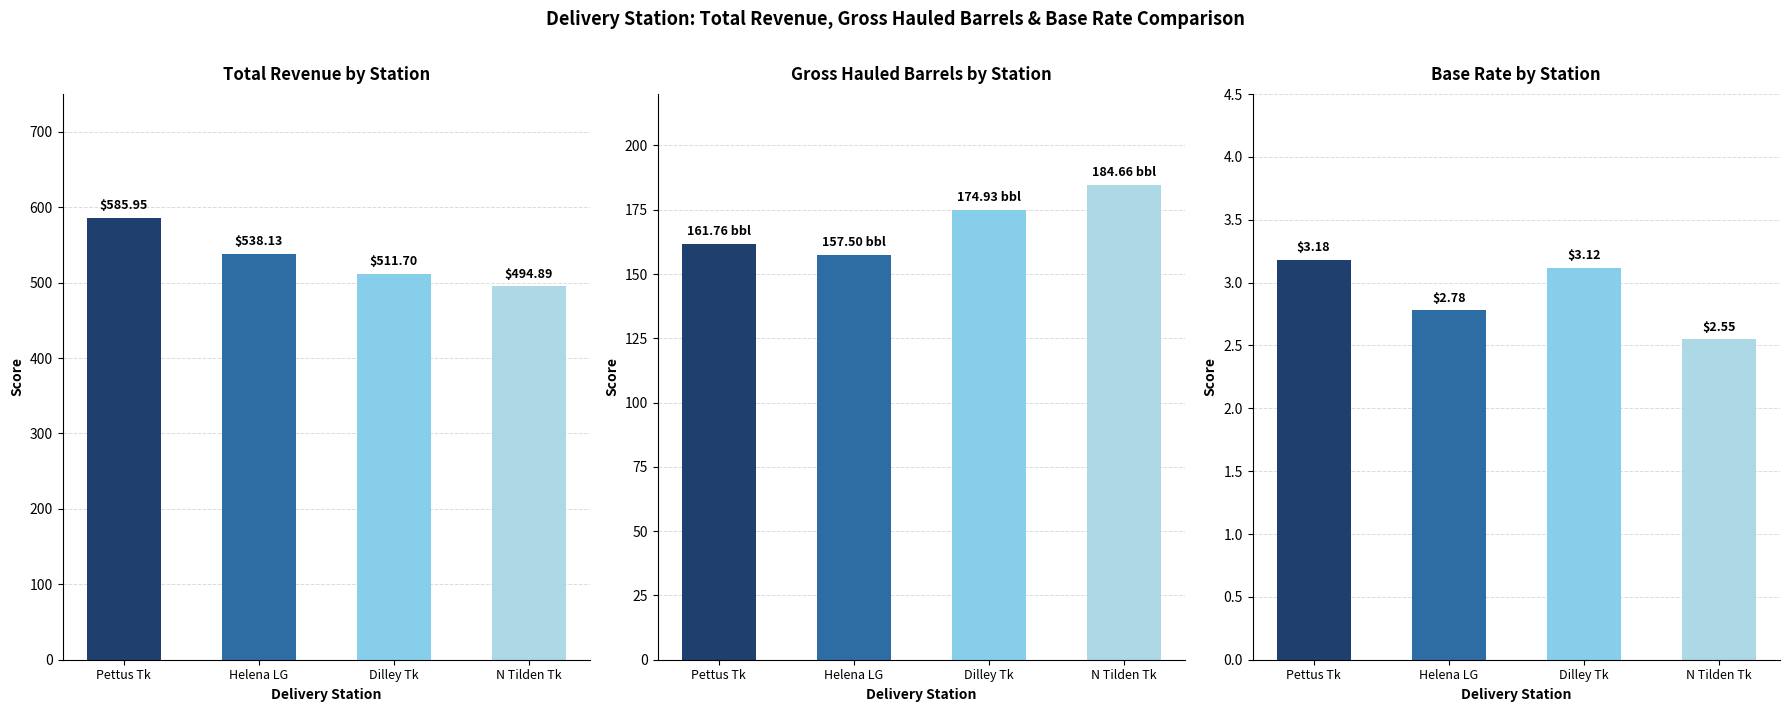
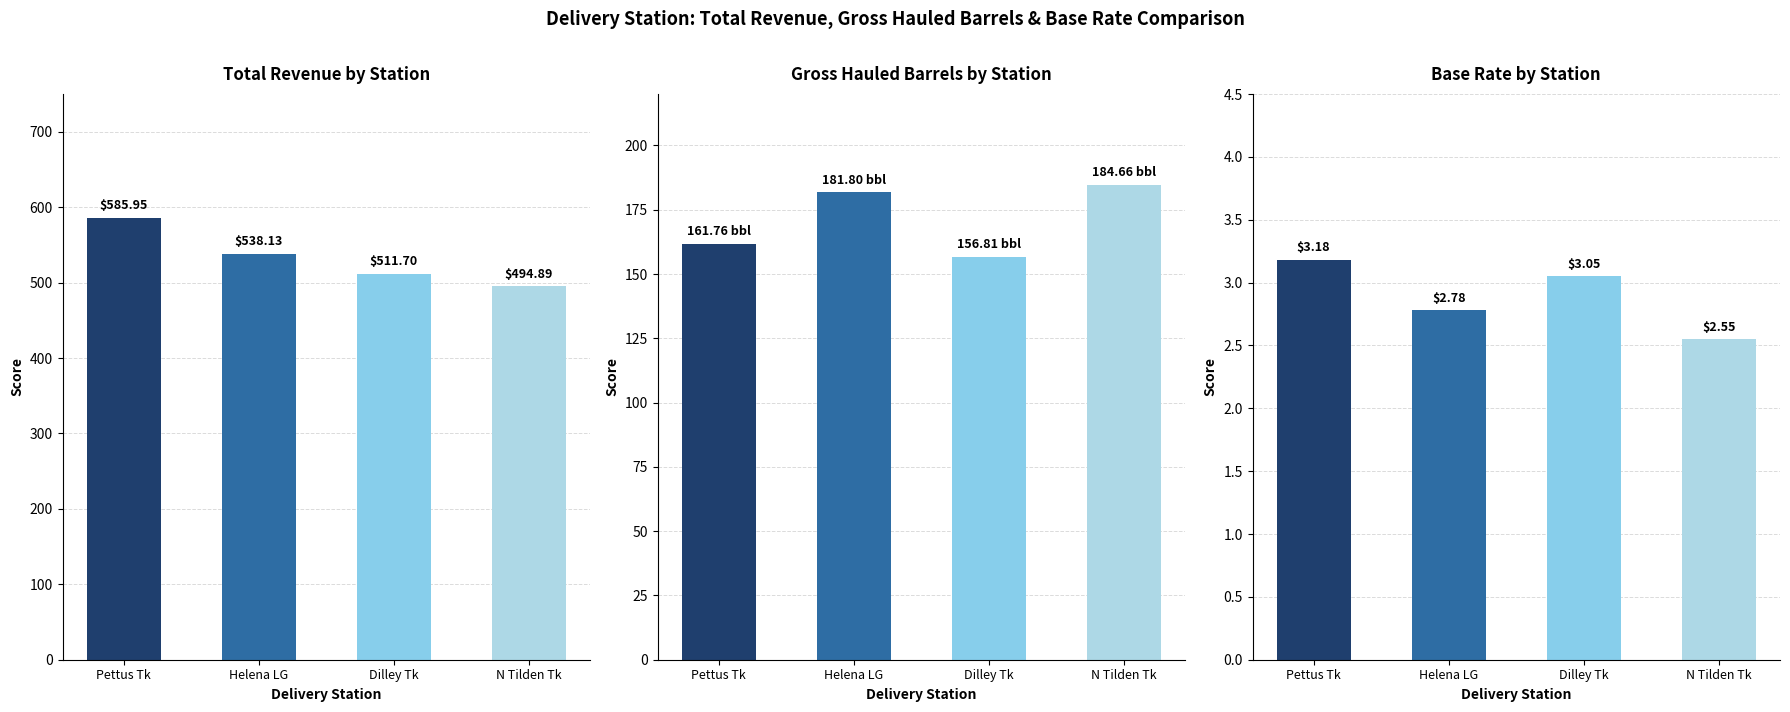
Gross Hauled Barrels by Station, Helena LG: 157.50 -> 181.80
Gross Hauled Barrels by Station, Dilley Tk: 174.93 -> 156.81
Base Rate by Station, Dilley Tk: $3.12 -> $3.05
